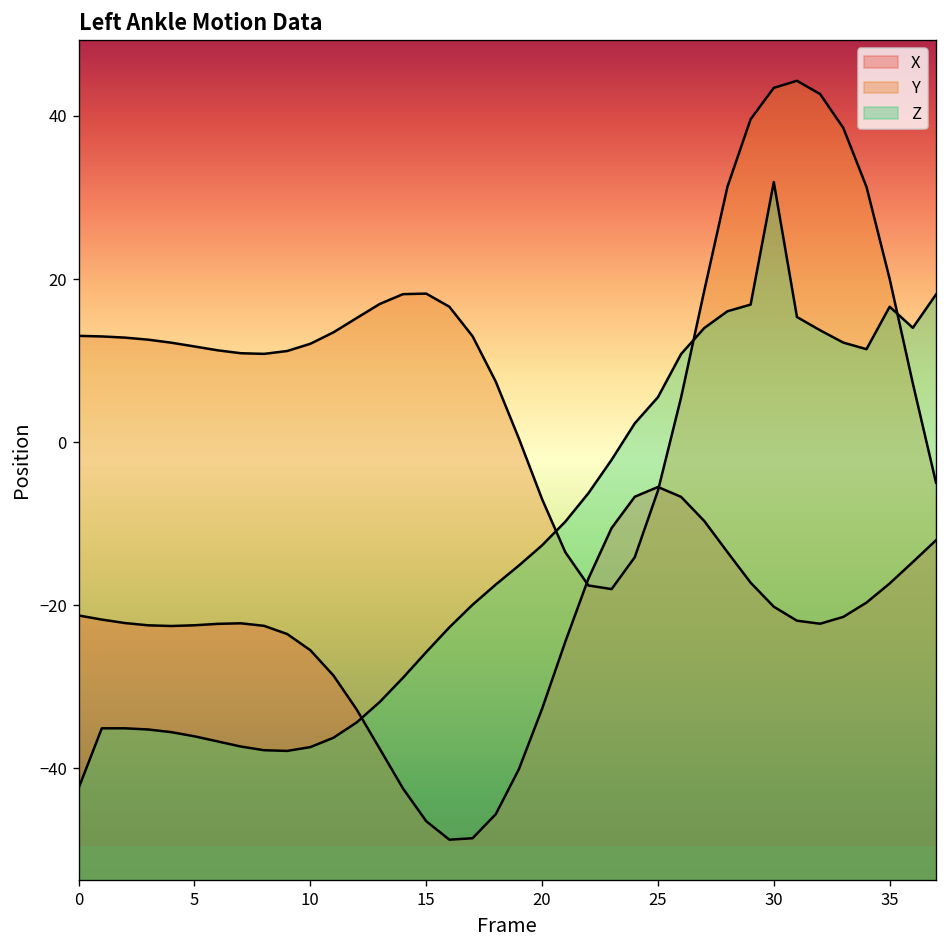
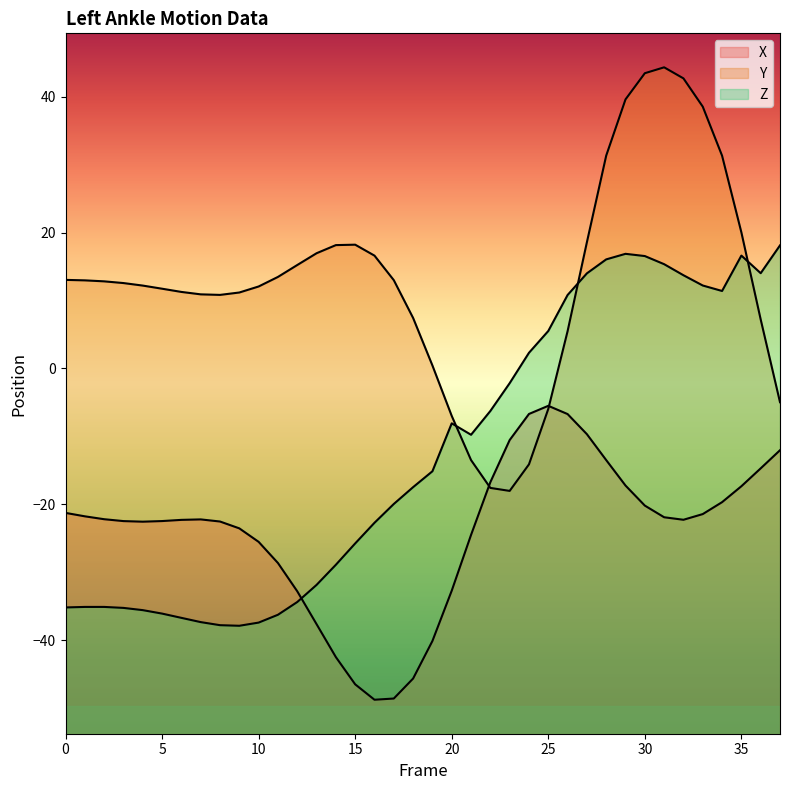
Z, 0: -42 -> -35
Z, 20: -13 -> -8
Z, 30: 32 -> 17
